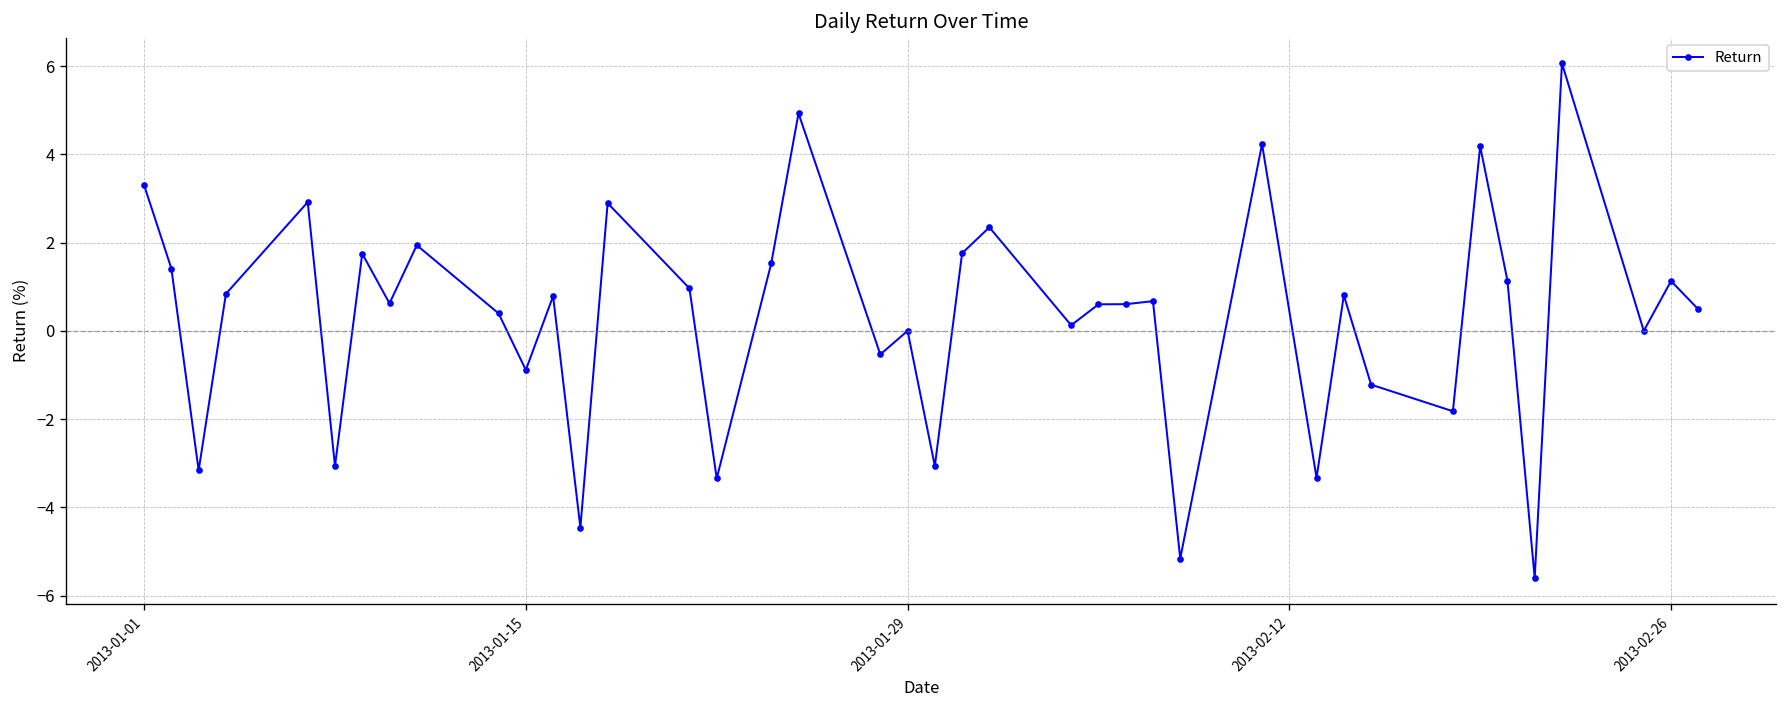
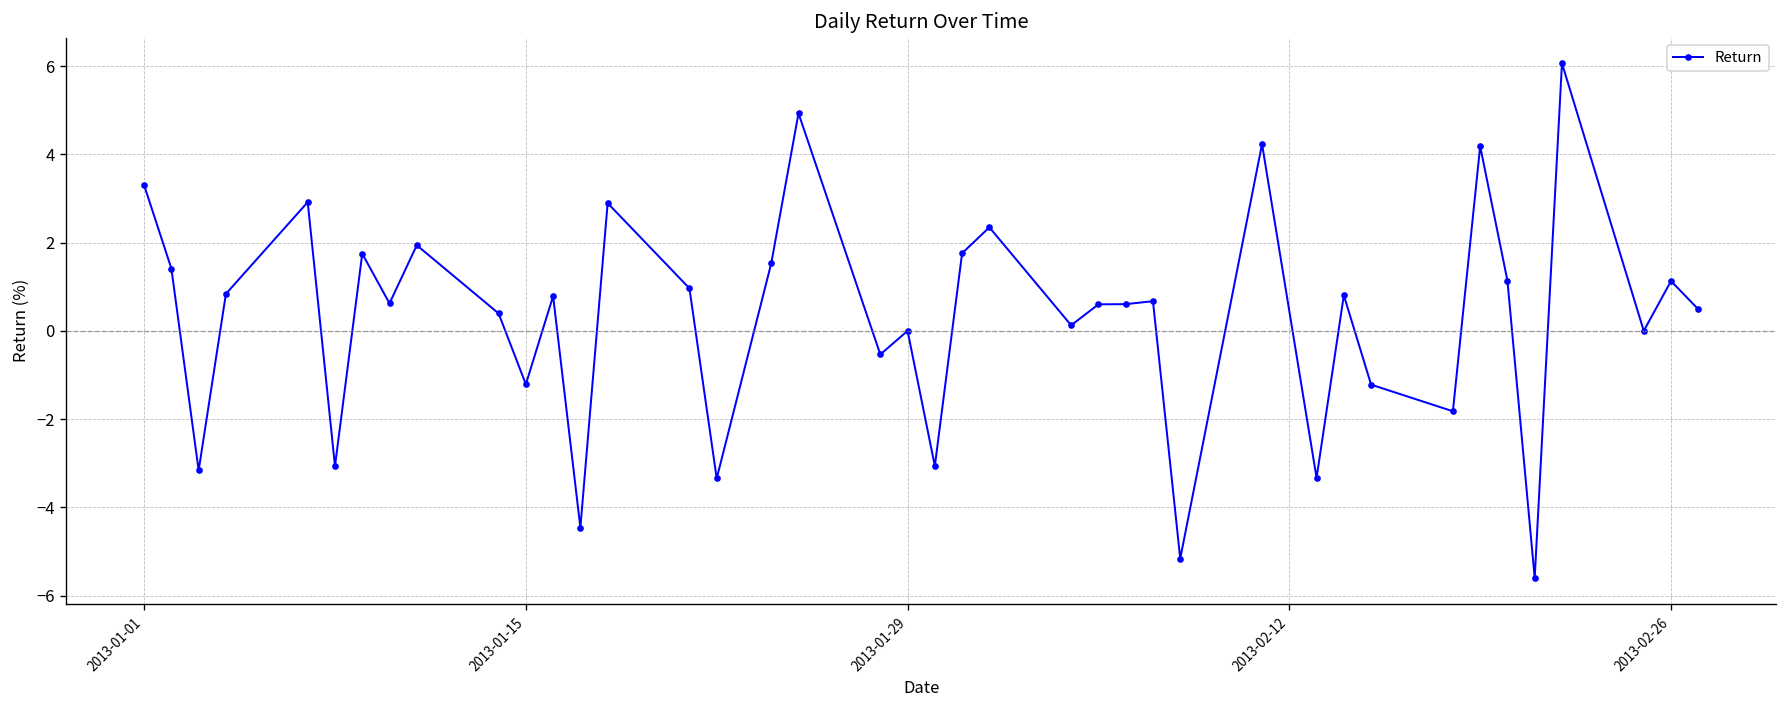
2013-01-15: -0.9 -> -1.2
